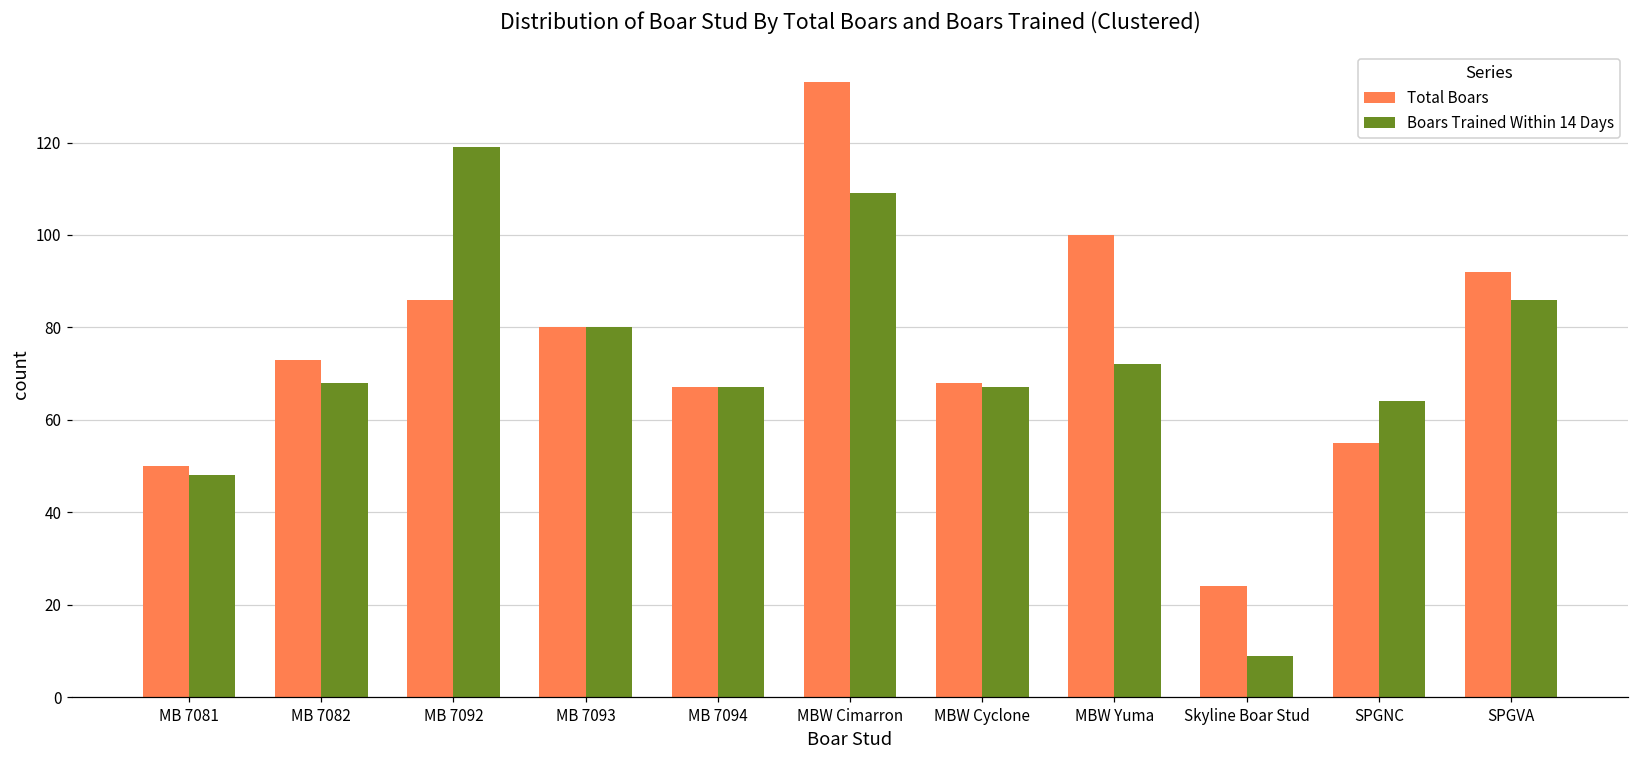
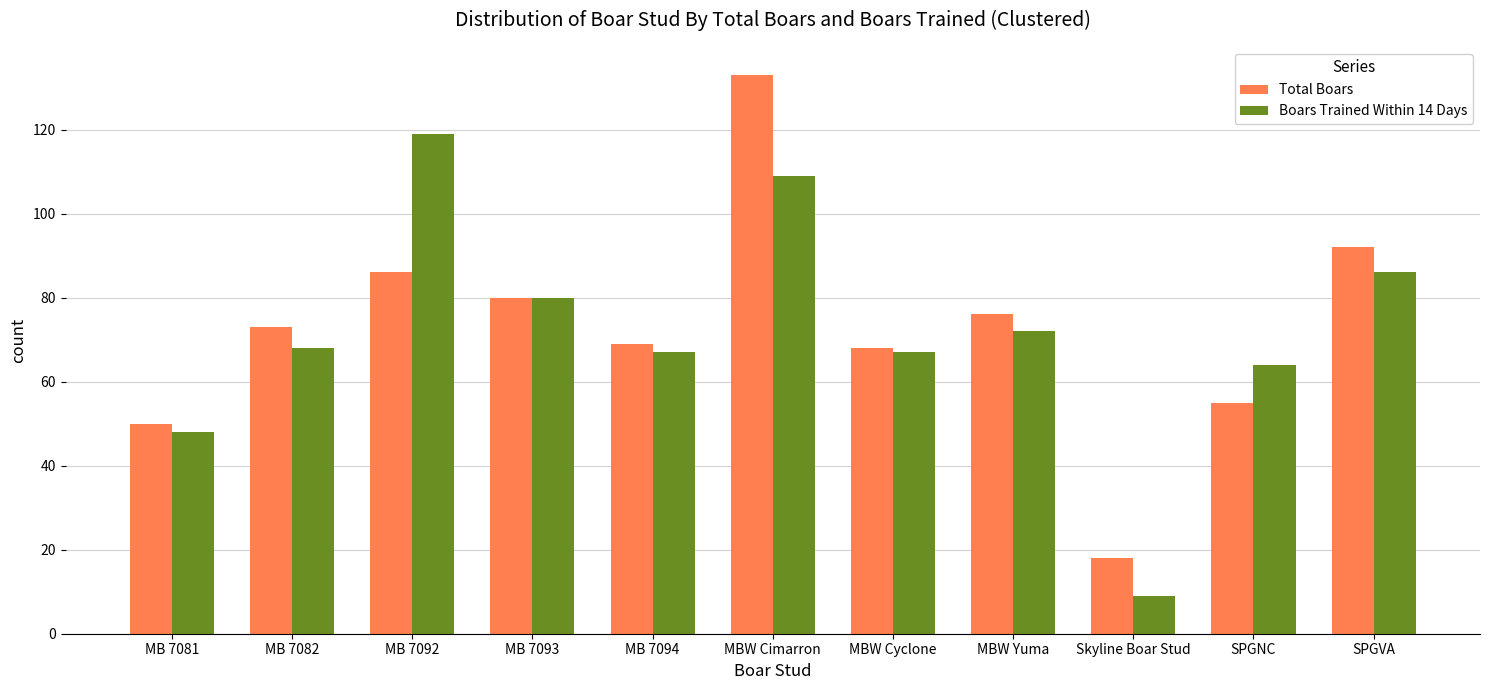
Total Boars, MB 7094: 67 -> 69
Total Boars, MBW Yuma: 100 -> 76
Total Boars, Skyline Boar Stud: 24 -> 18
